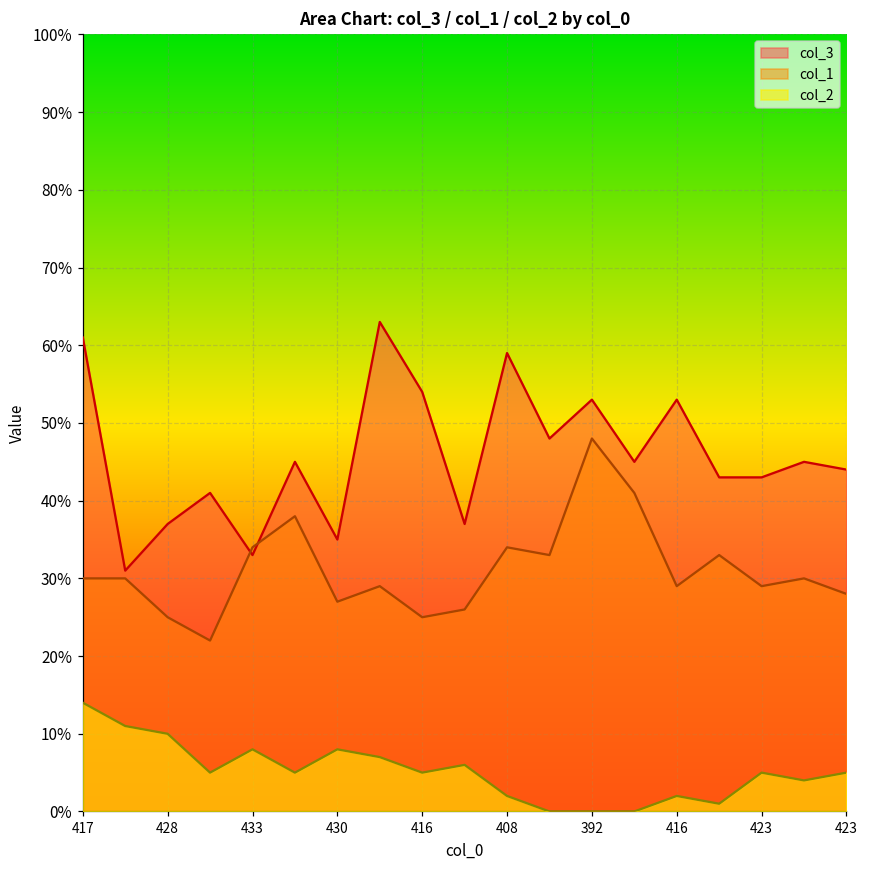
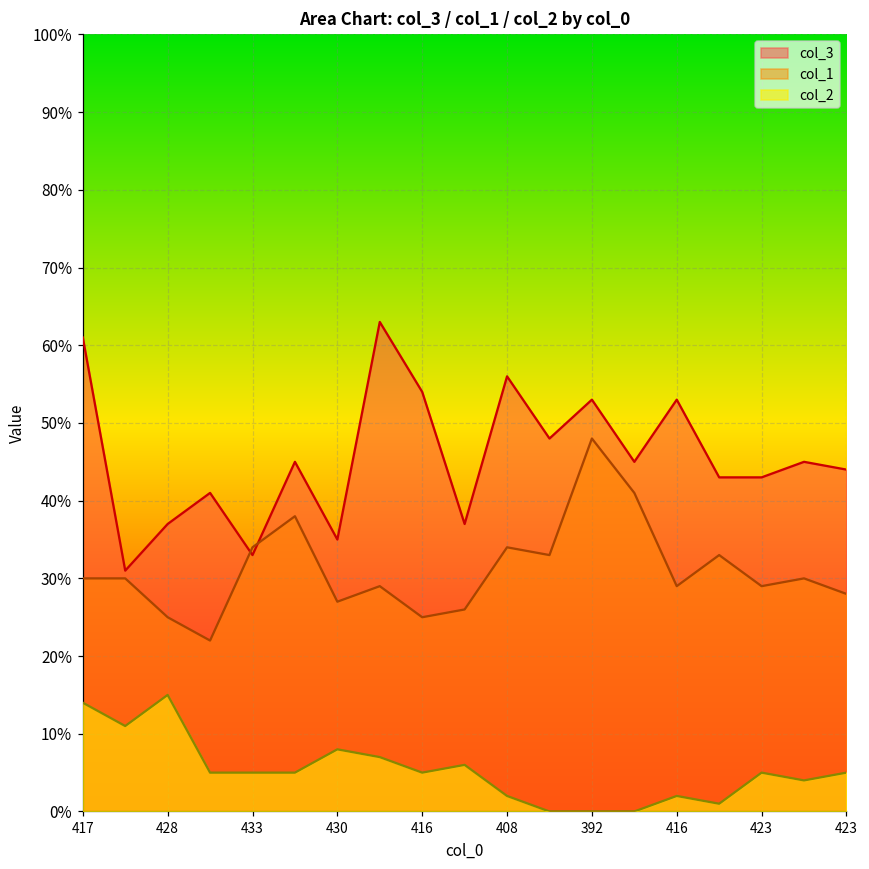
col_2, 428: 10% -> 15%
col_2, 433: 8% -> 5%
col_3, 408: 59% -> 56%
